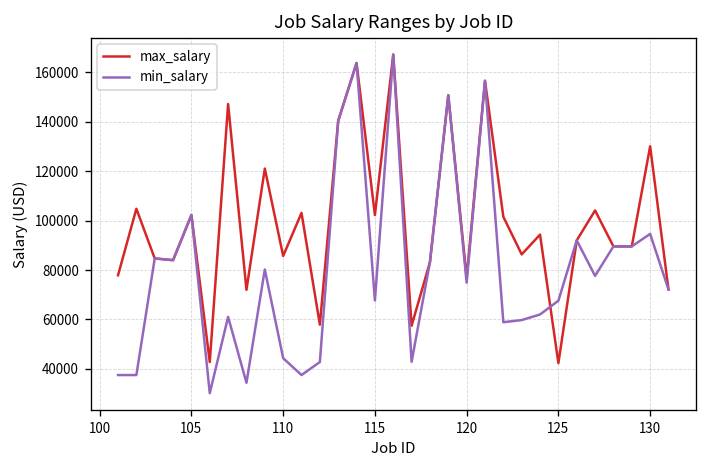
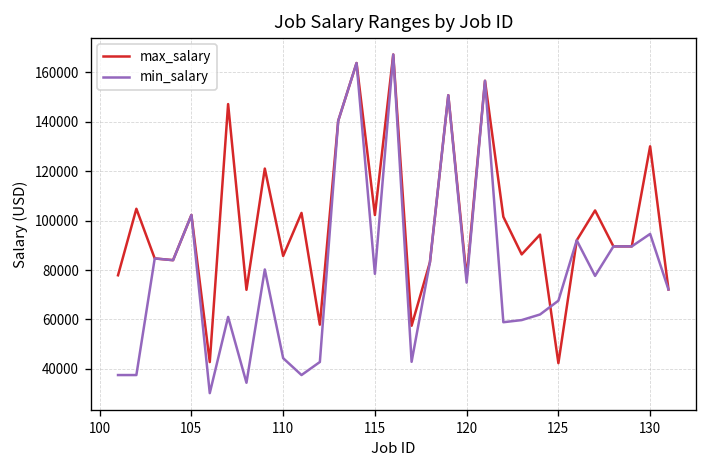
min_salary, 115: 68000 -> 78000
